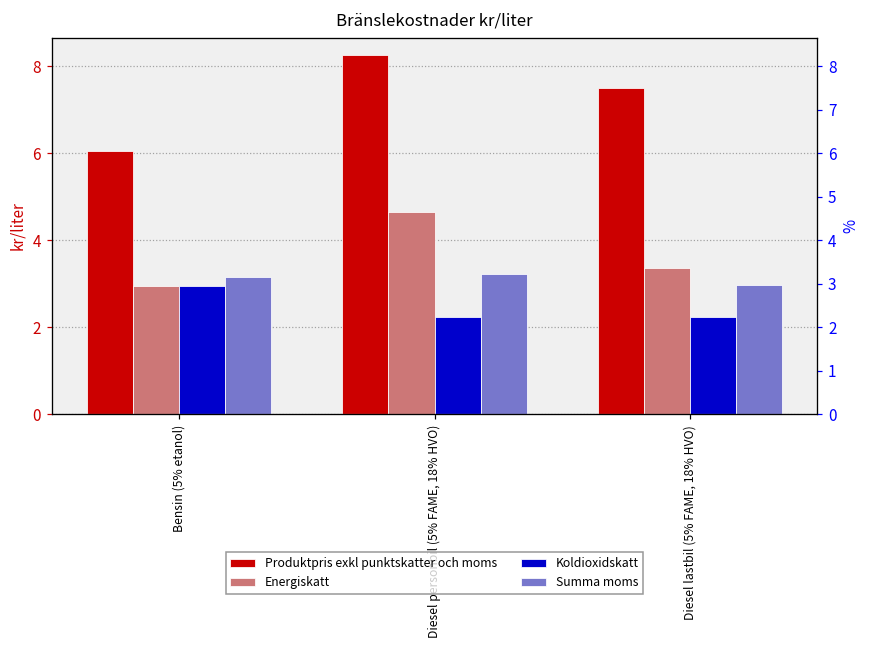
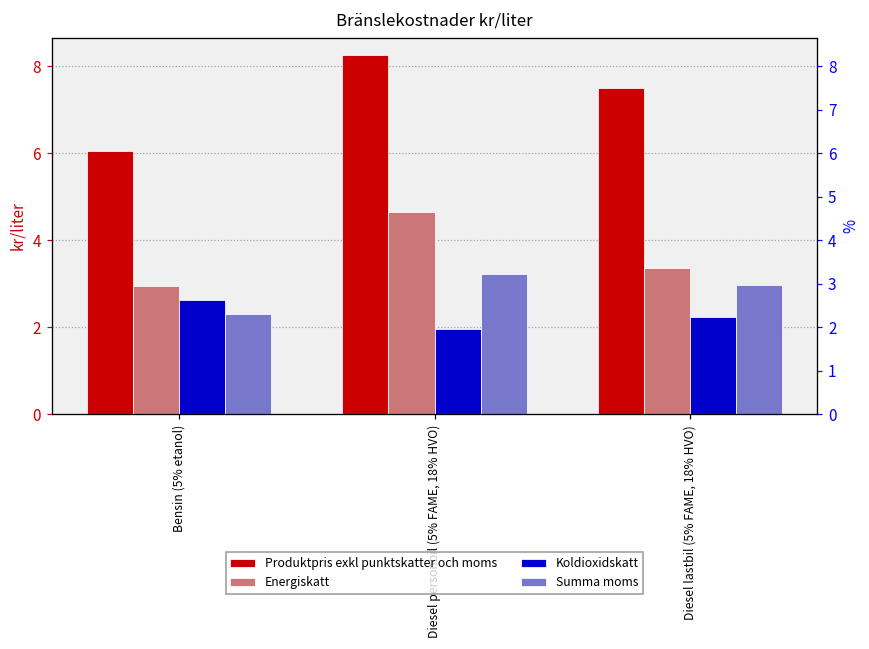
Koldioxidskatt, Bensin (5% etanol): 3.0 -> 2.6
Summa moms, Bensin (5% etanol): 3.2 -> 2.3
Koldioxidskatt, Diesel personbil (5% FAME, 18% HVO): 2.2 -> 2.0
